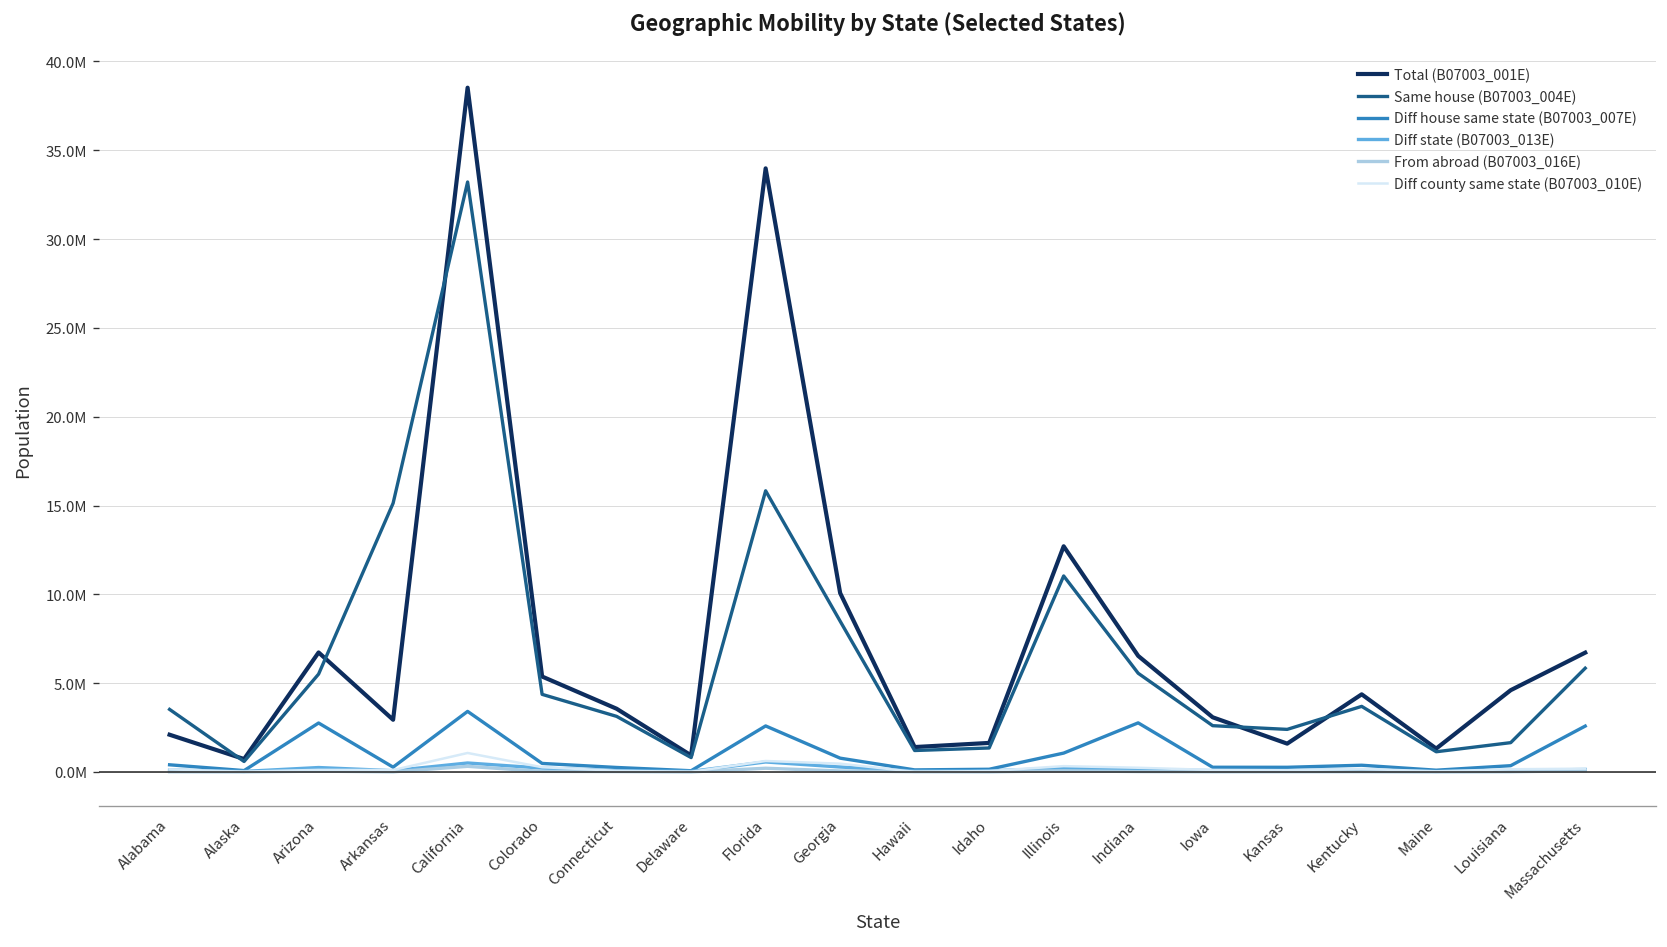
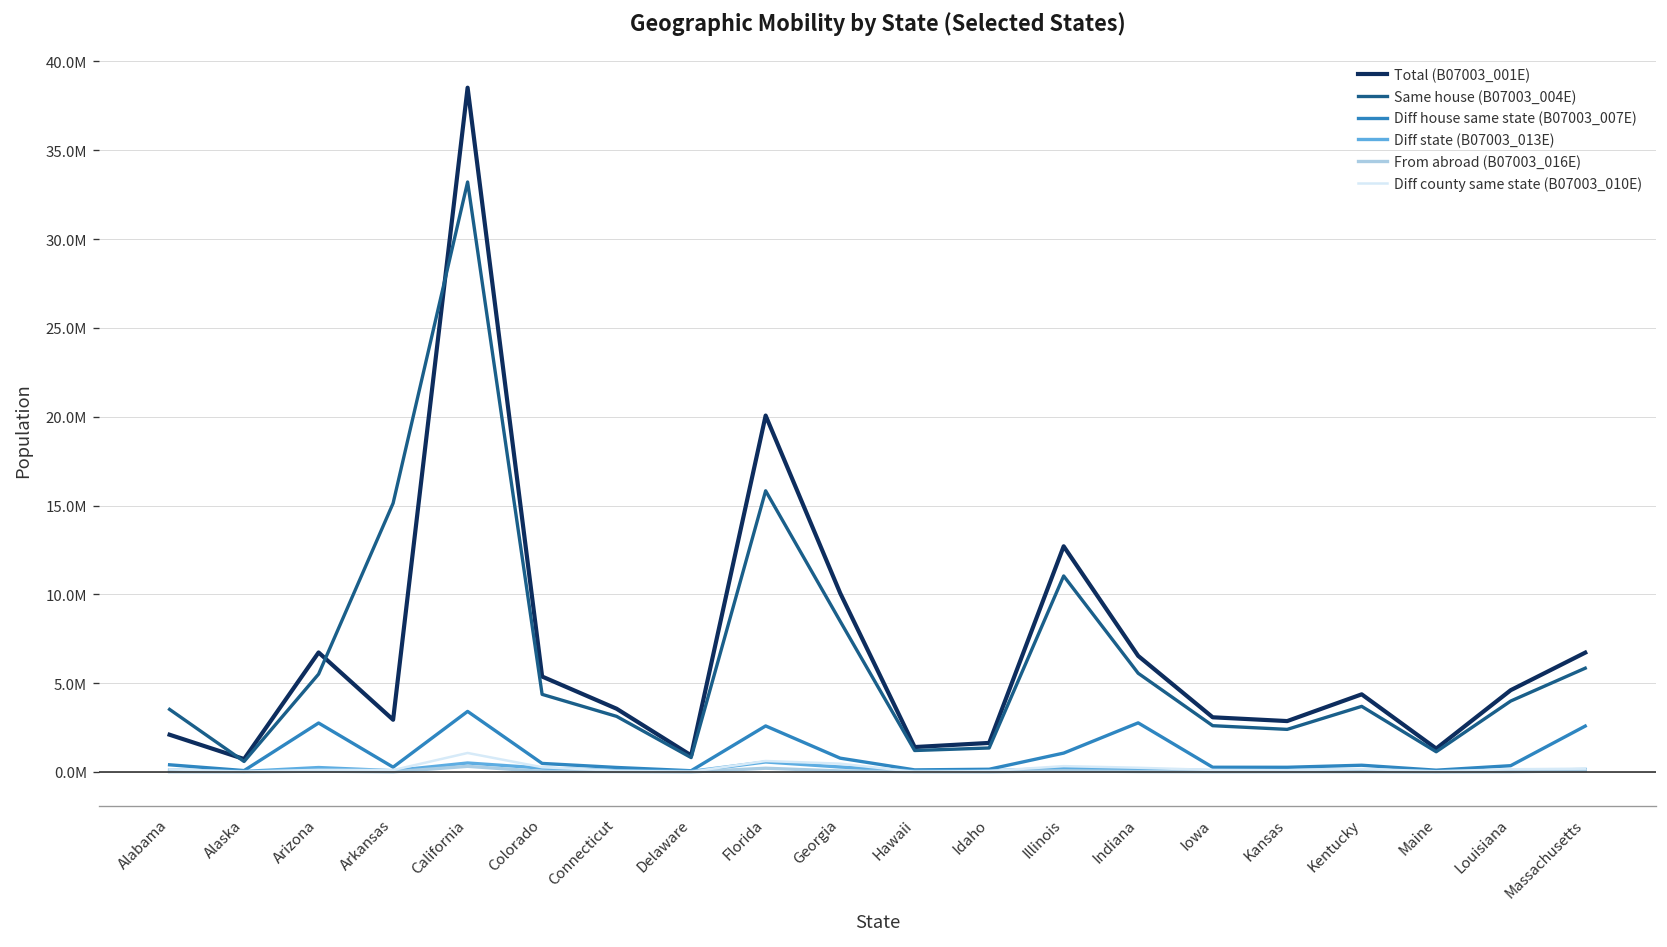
Total (B07003_001E), Florida: 34000000 -> 20100000
Total (B07003_001E), Kansas: 1600000 -> 2900000
Same house (B07003_004E), Louisiana: 1700000 -> 4000000
